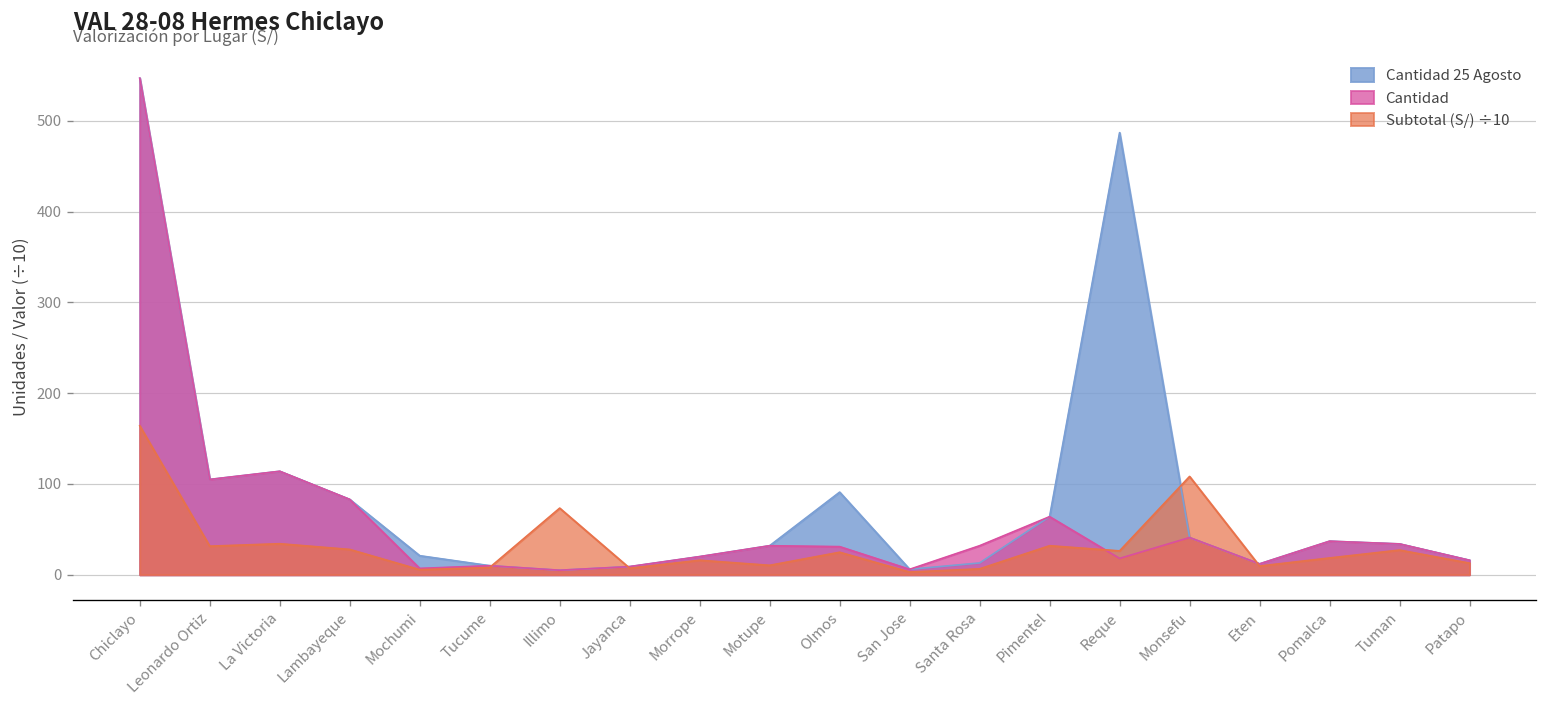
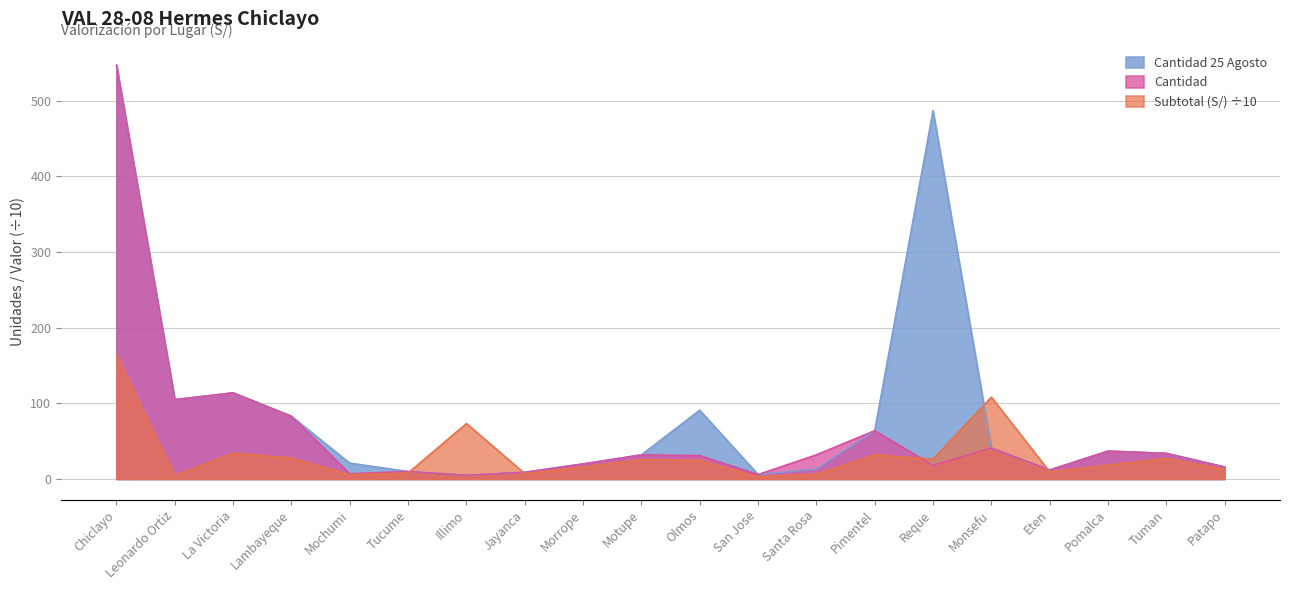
Subtotal (S/) ÷10, Leonardo Ortiz: 30 -> 0
Subtotal (S/) ÷10, Motupe: 10 -> 30
